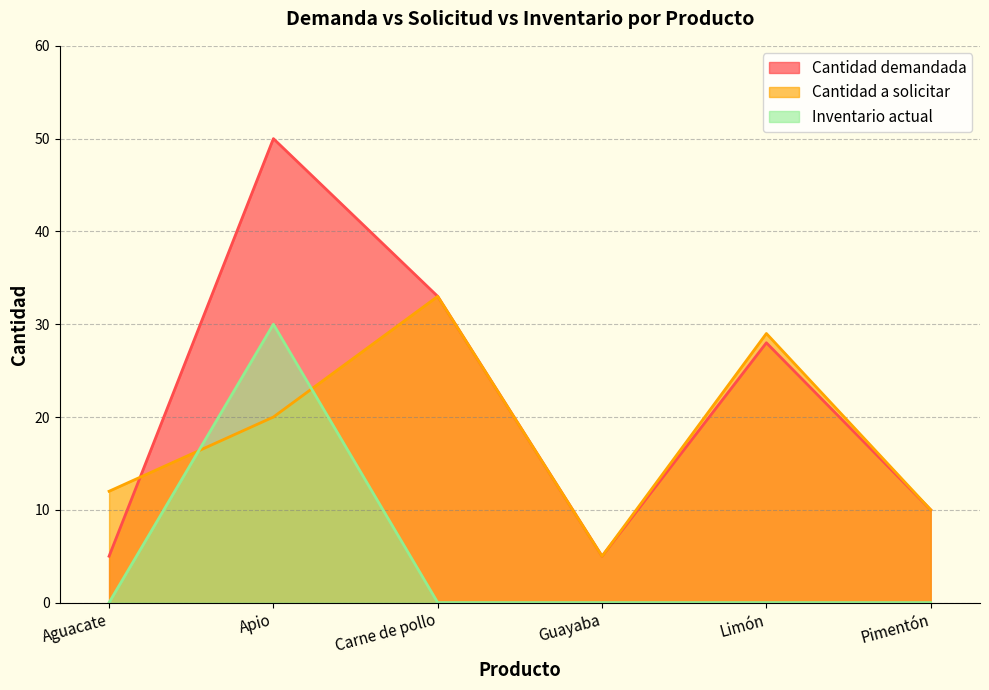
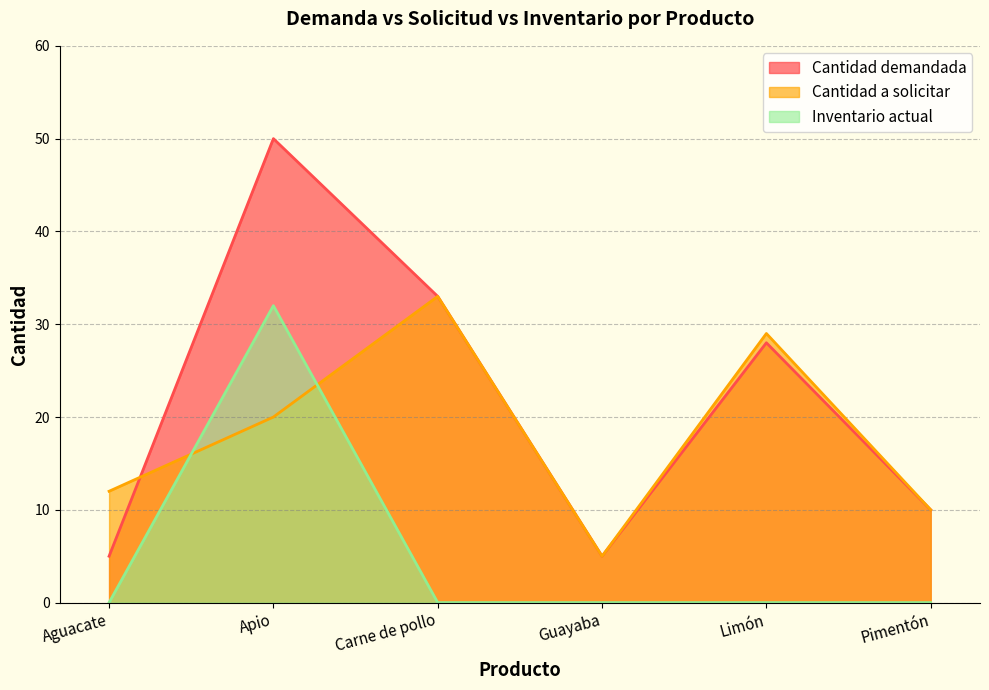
Inventario actual, Apio: 30 -> 32
